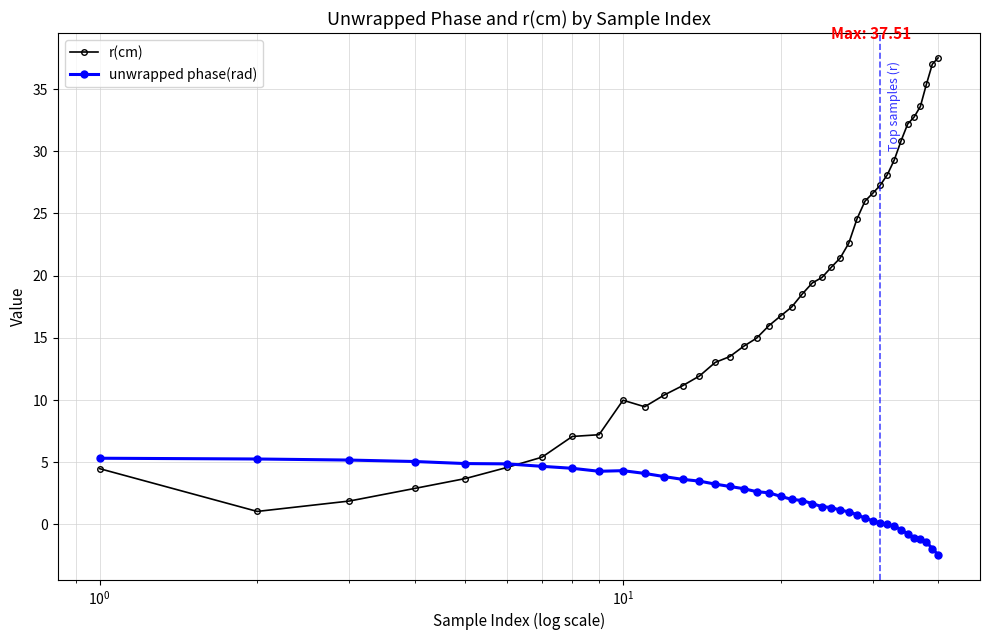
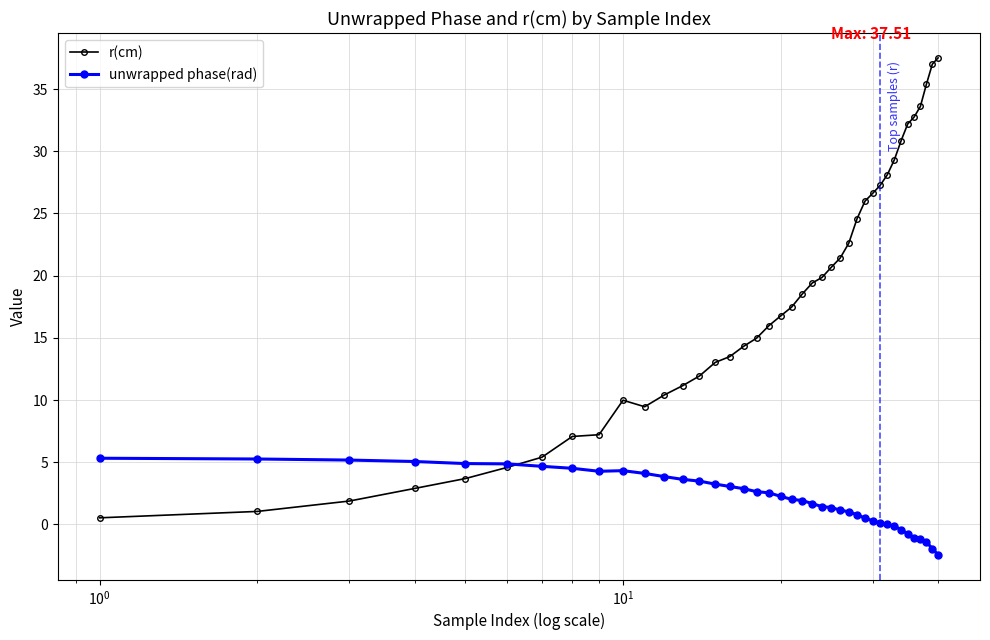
r(cm), 10^0: 4.5 -> 0.5
